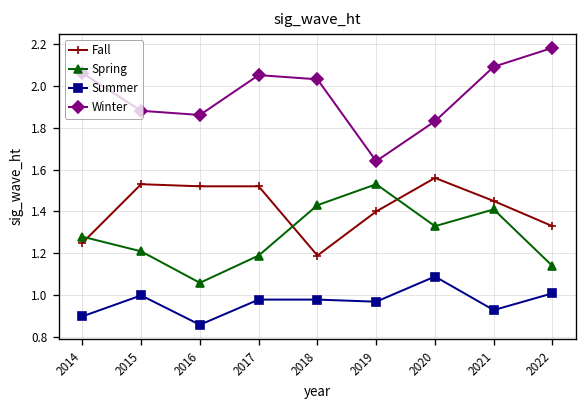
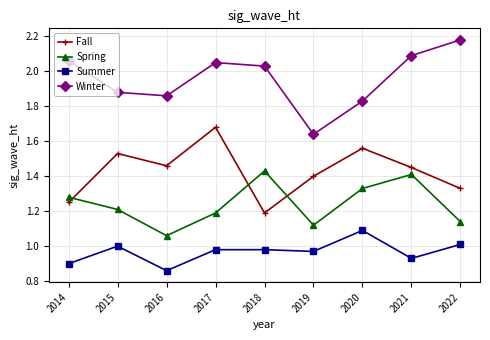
Fall, 2016: 1.52 -> 1.46
Fall, 2017: 1.52 -> 1.68
Spring, 2019: 1.53 -> 1.12
